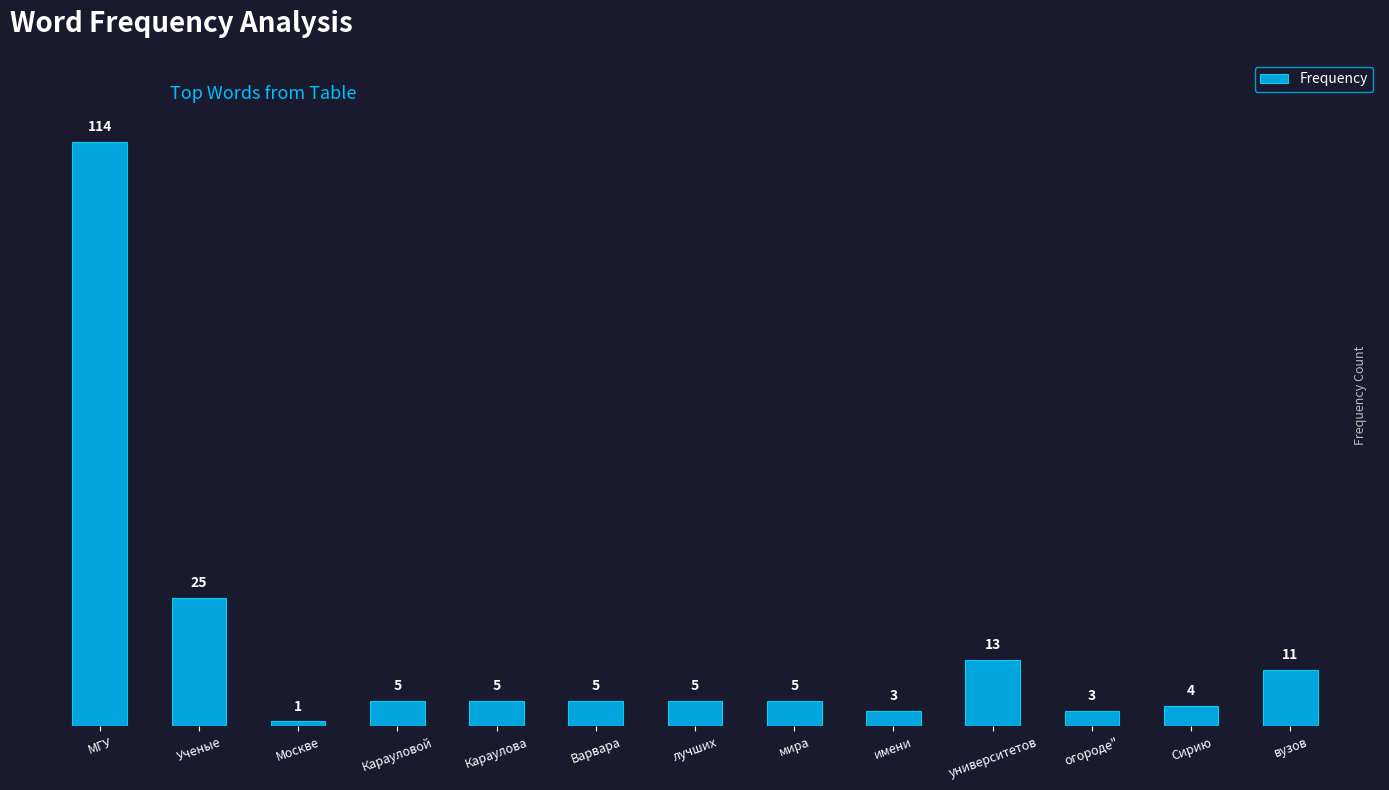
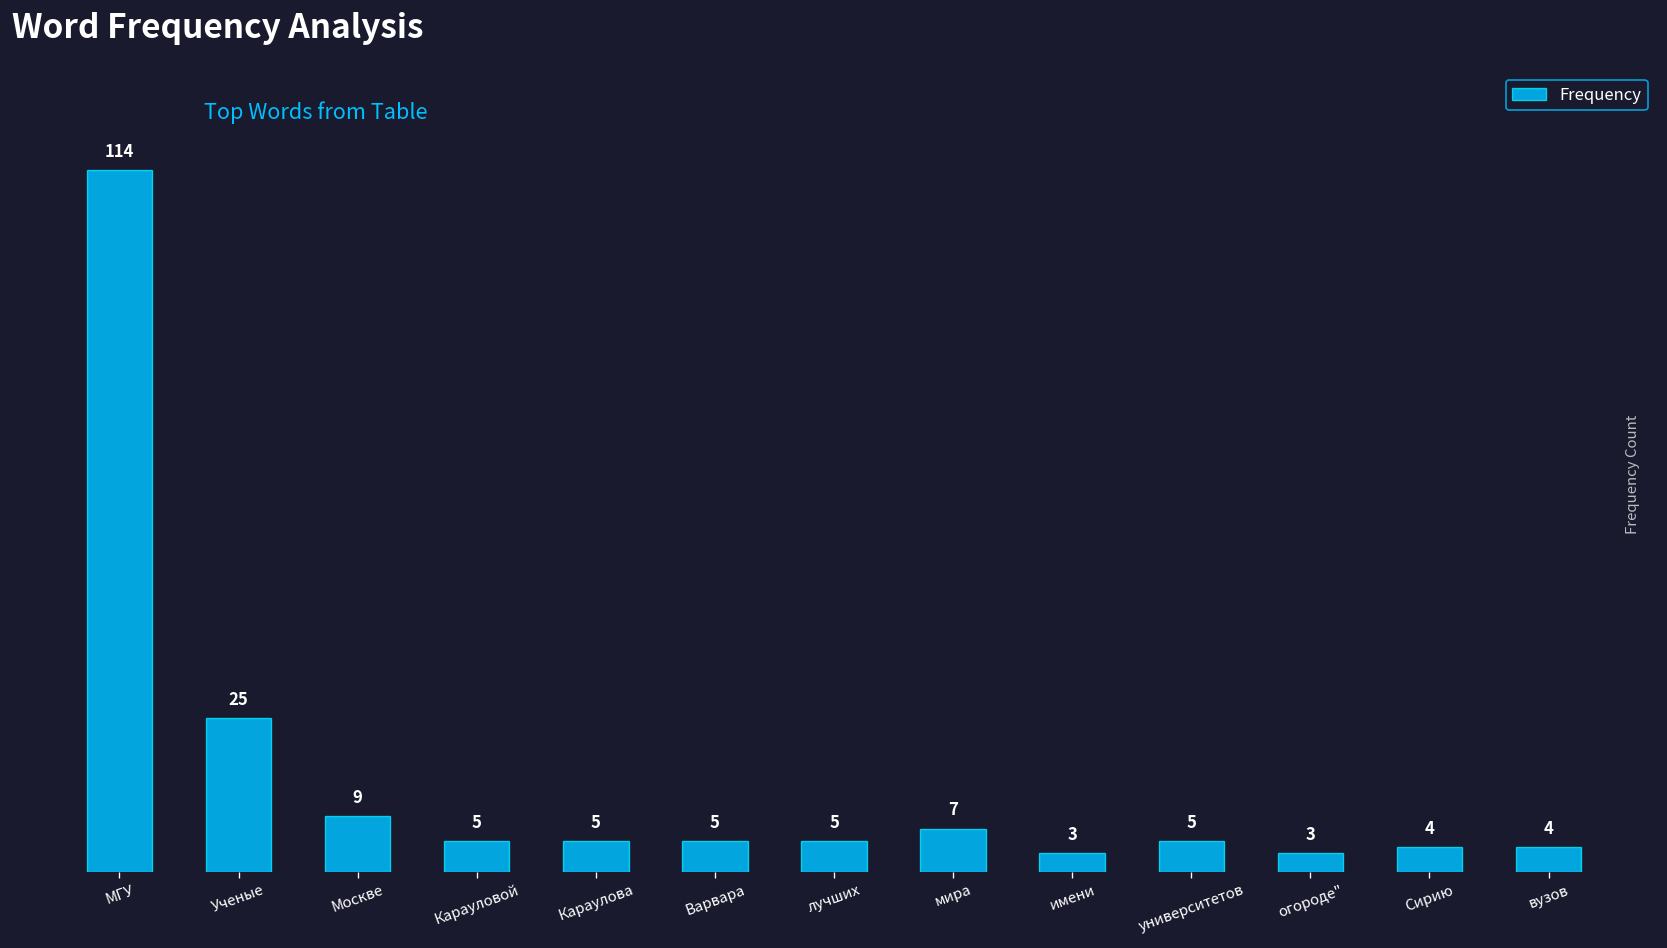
Москве: 1 -> 9
мира: 5 -> 7
университетов: 13 -> 5
вузов: 11 -> 4
